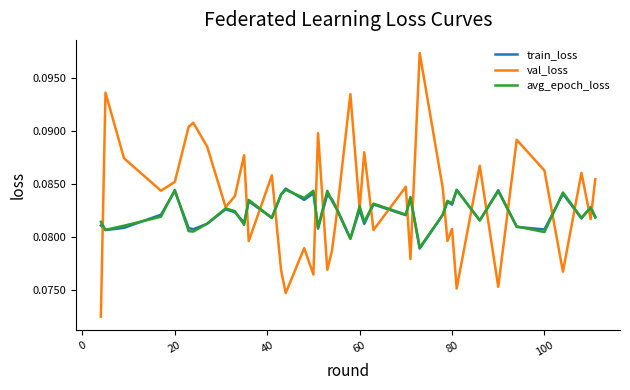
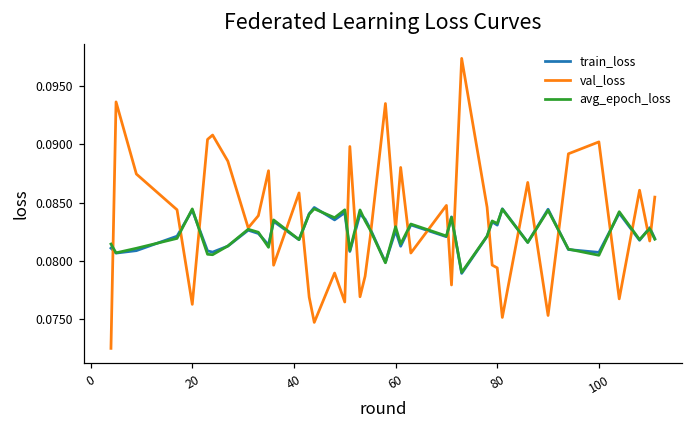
val_loss, 20: 0.0852 -> 0.0763
val_loss, 80: 0.0808 -> 0.0794
val_loss, 100: 0.0863 -> 0.0902
